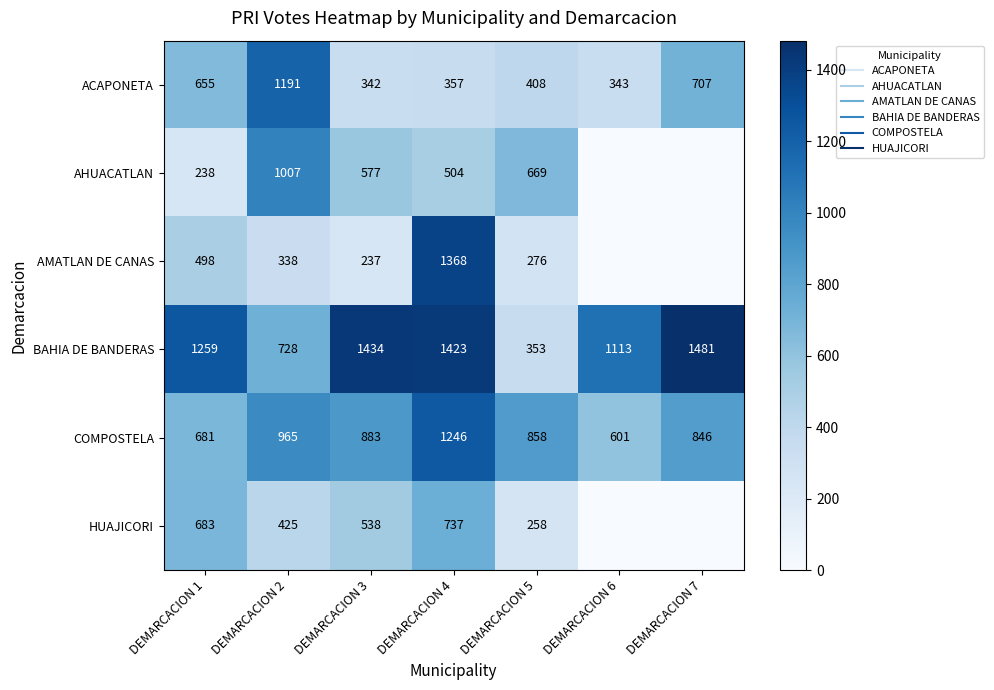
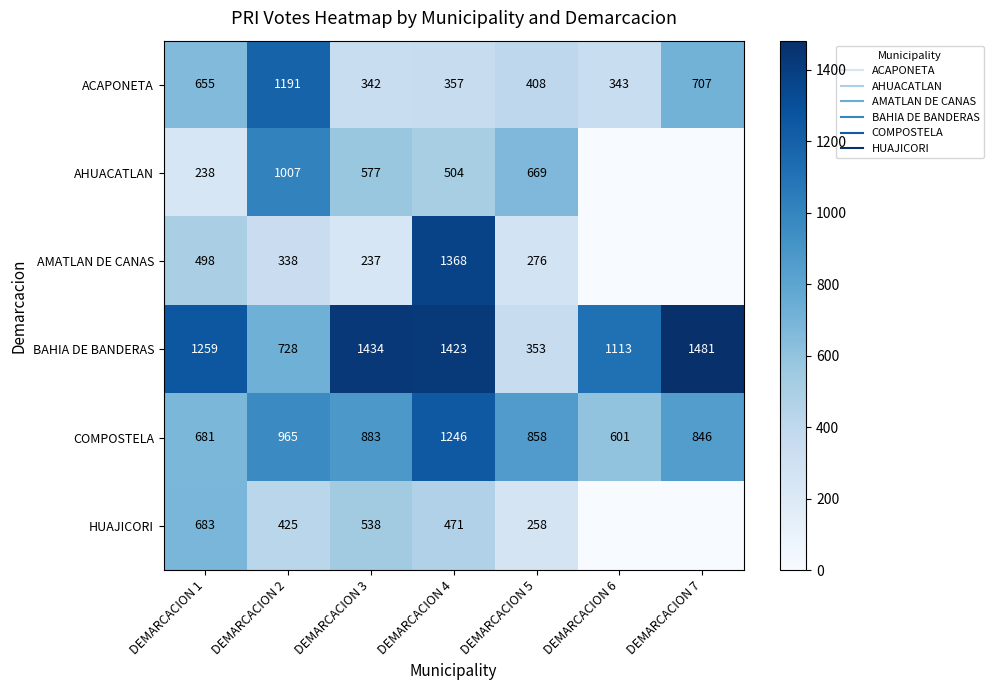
HUAJICORI, DEMARCACION 4: 737 -> 471
